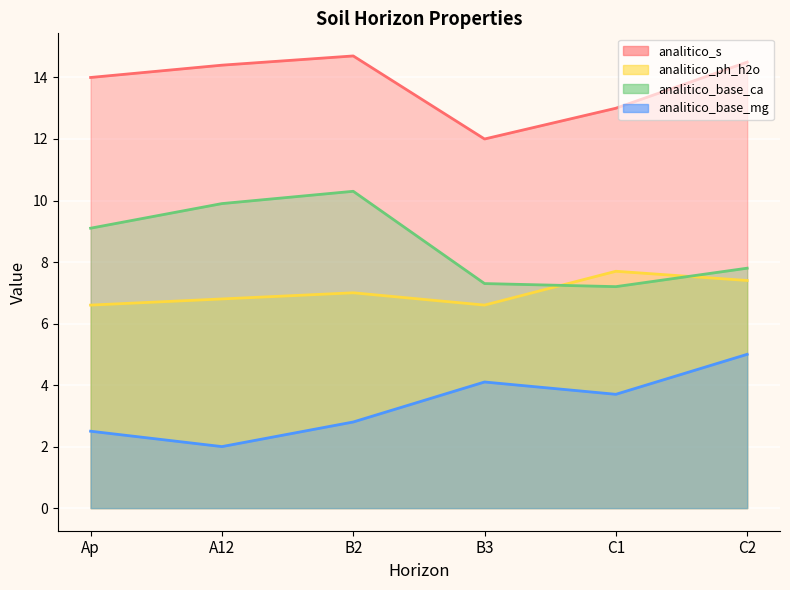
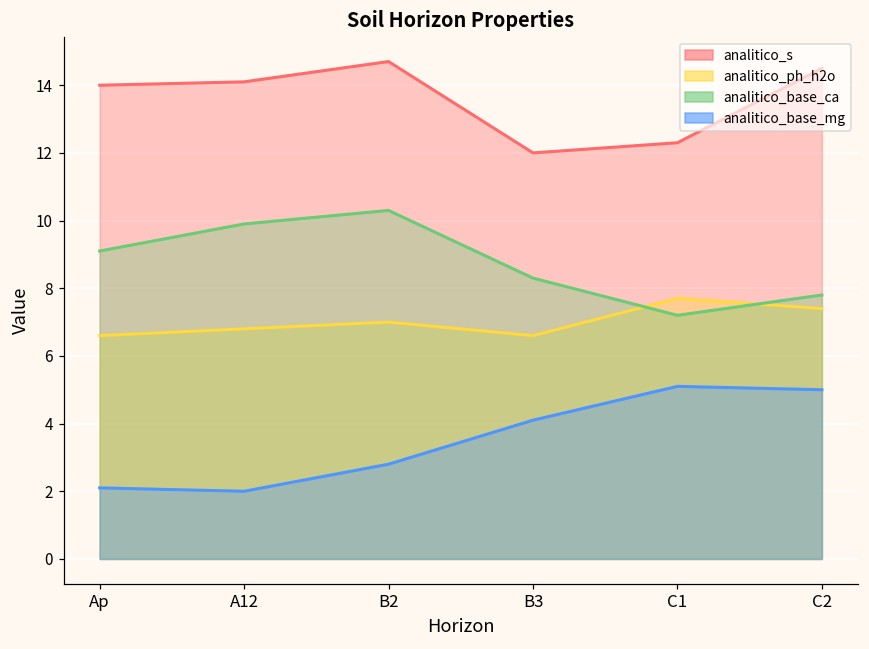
analitico_base_mg, Ap: 2.5 -> 2.1
analitico_s, A12: 14.4 -> 14.1
analitico_base_ca, B3: 7.3 -> 8.3
analitico_s, C1: 13.0 -> 12.3
analitico_base_mg, C1: 3.7 -> 5.1
